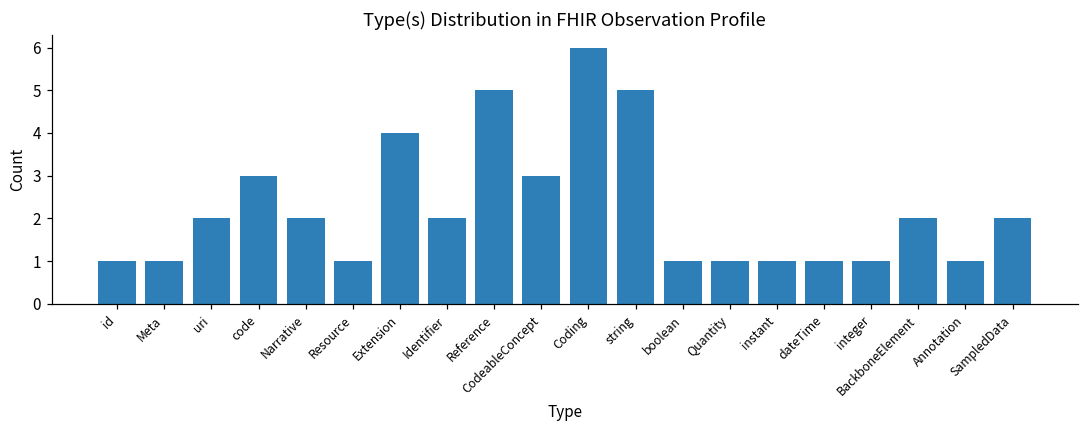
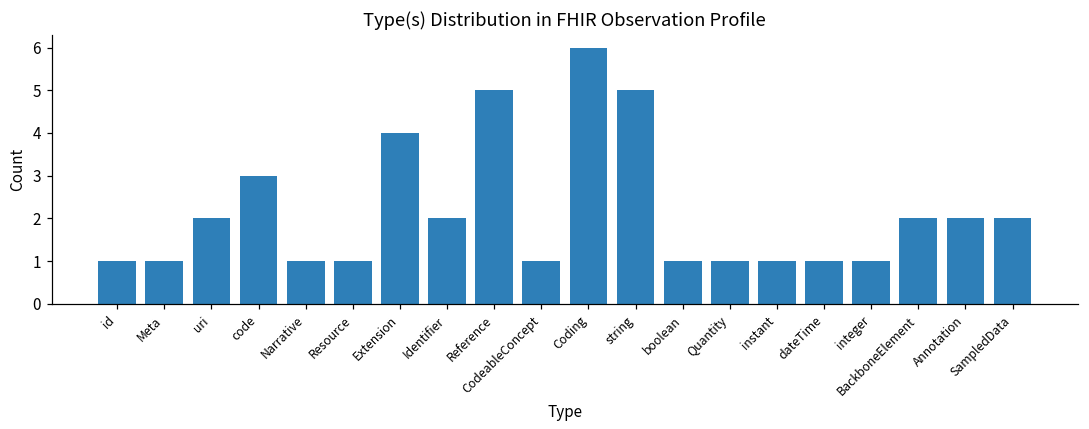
Narrative: 2 -> 1
CodeableConcept: 3 -> 1
Annotation: 1 -> 2
